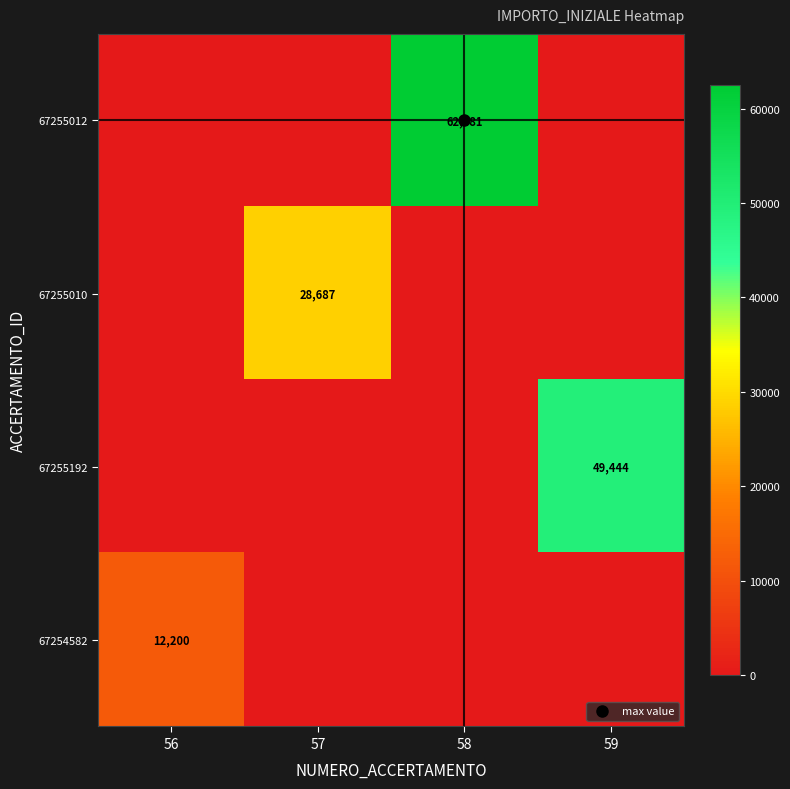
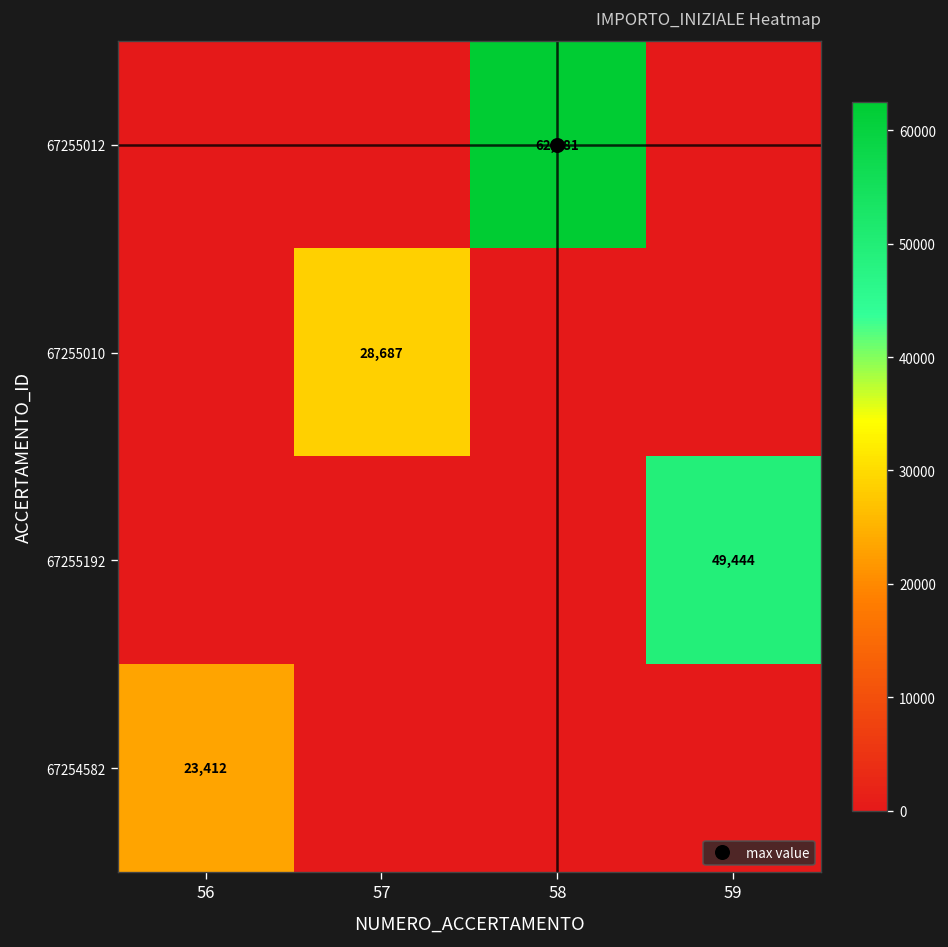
67254582, 56: 12,200 -> 23,412
